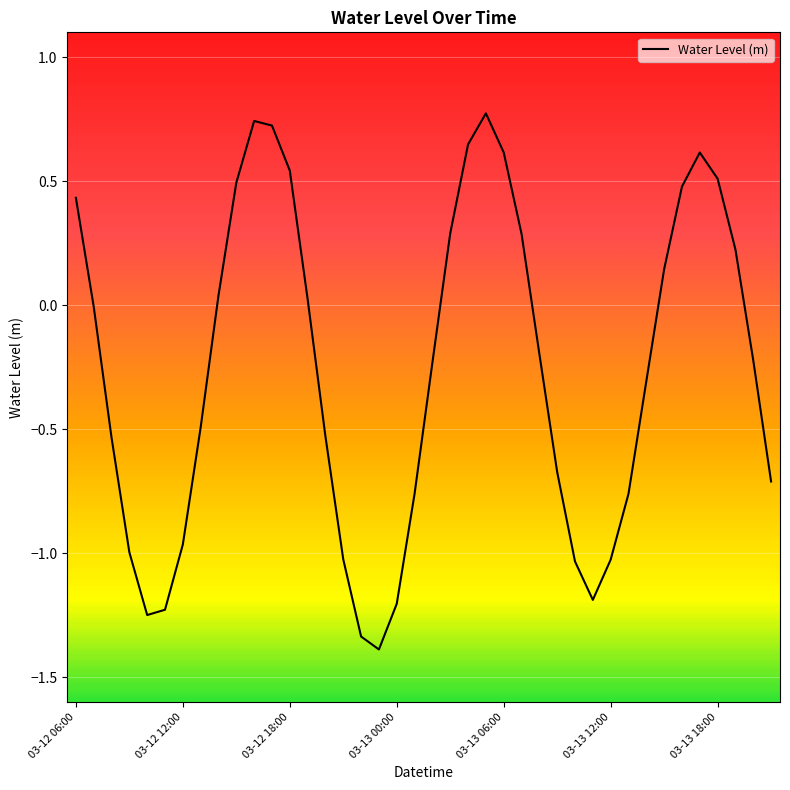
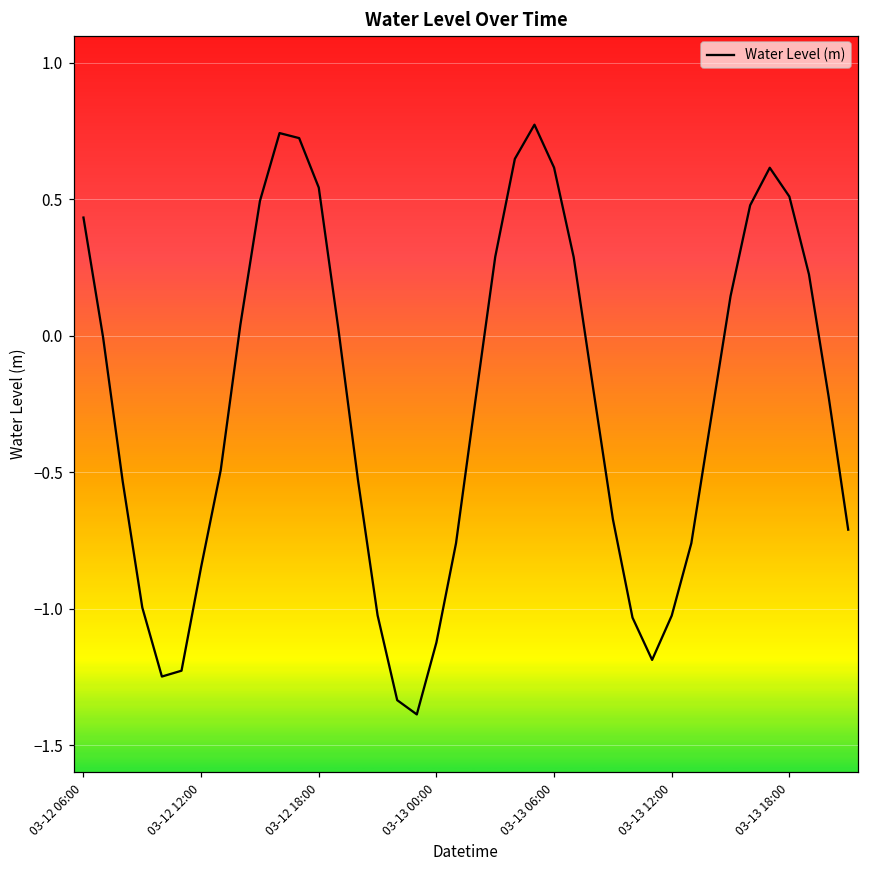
03-12 12:00: -0.96 -> -0.85
03-13 00:00: -1.20 -> -1.12
